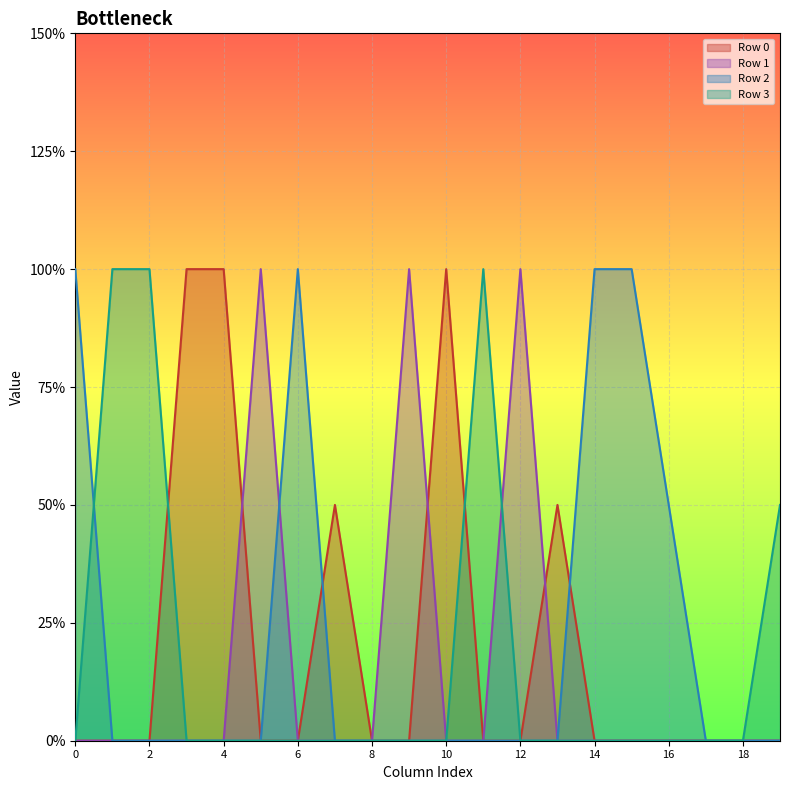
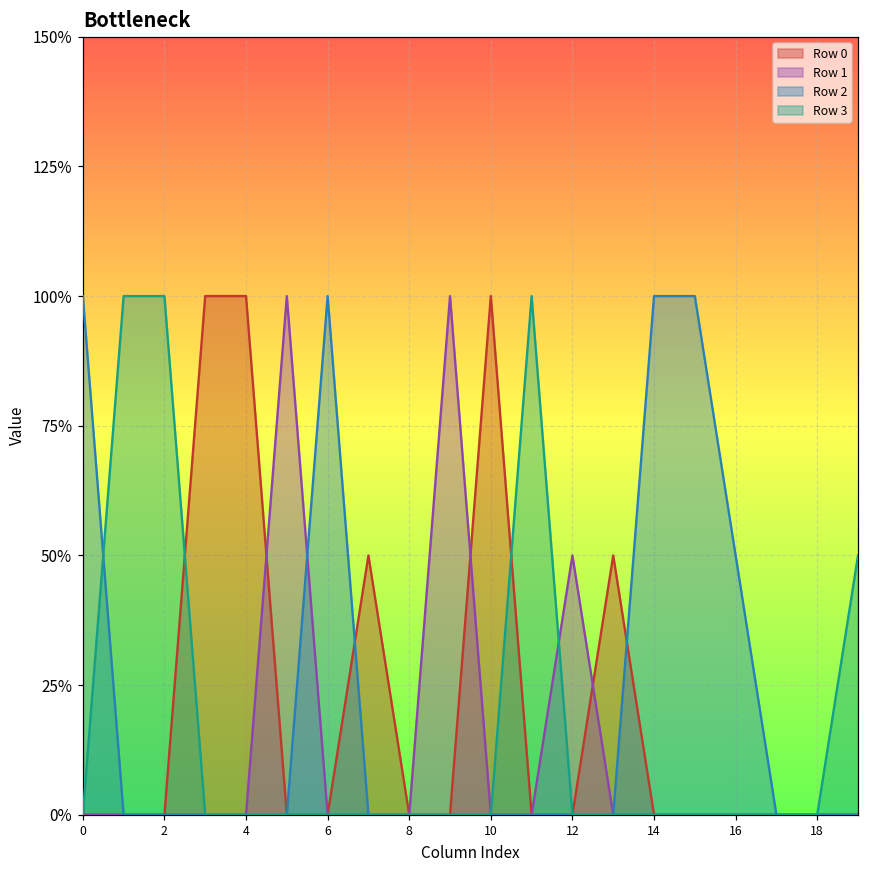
Row 1, 12: 100% -> 50%
